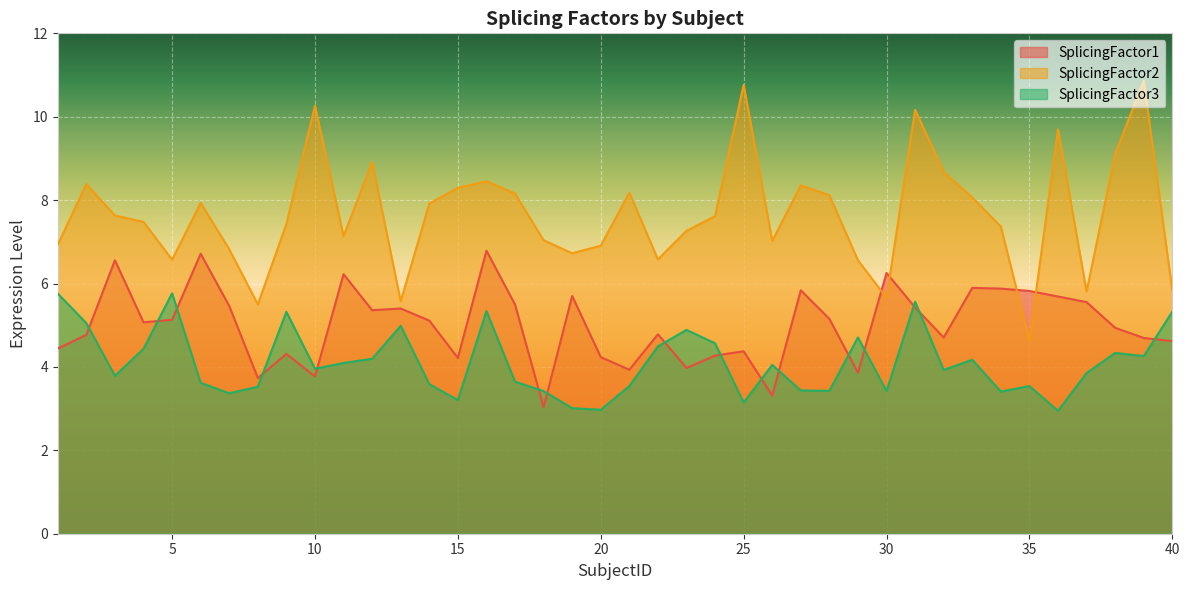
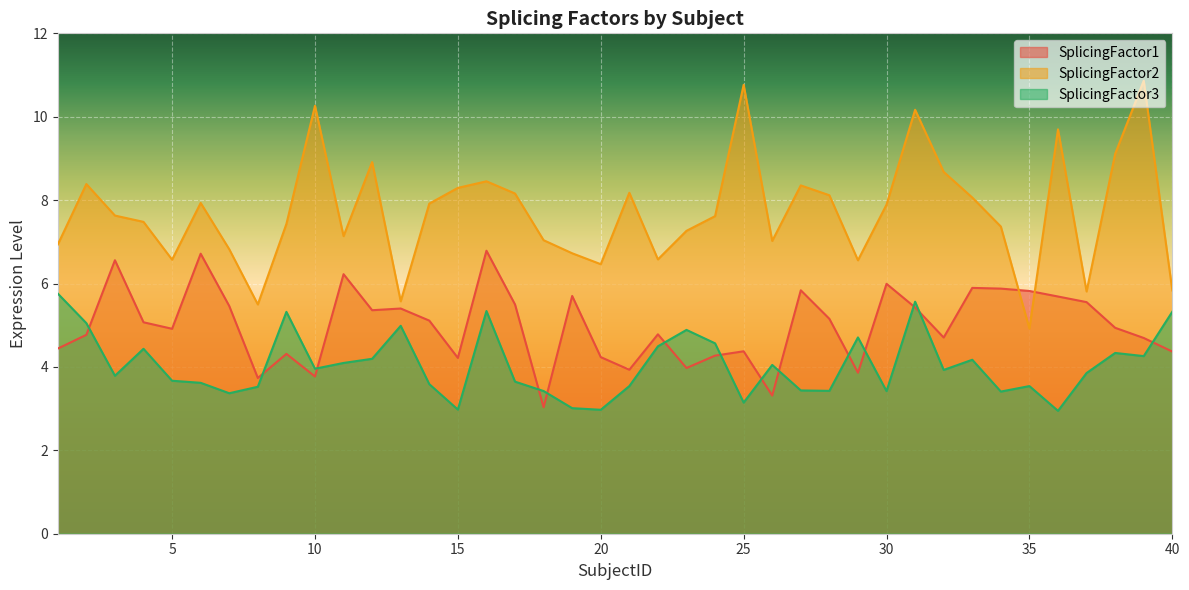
SplicingFactor1, 5: 5.1 -> 4.9
SplicingFactor3, 5: 5.8 -> 3.7
SplicingFactor3, 15: 3.2 -> 3.0
SplicingFactor2, 20: 6.9 -> 6.5
SplicingFactor1, 30: 6.3 -> 6.0
SplicingFactor2, 30: 5.7 -> 7.9
SplicingFactor2, 35: 4.6 -> 4.9
SplicingFactor1, 40: 4.6 -> 4.4
